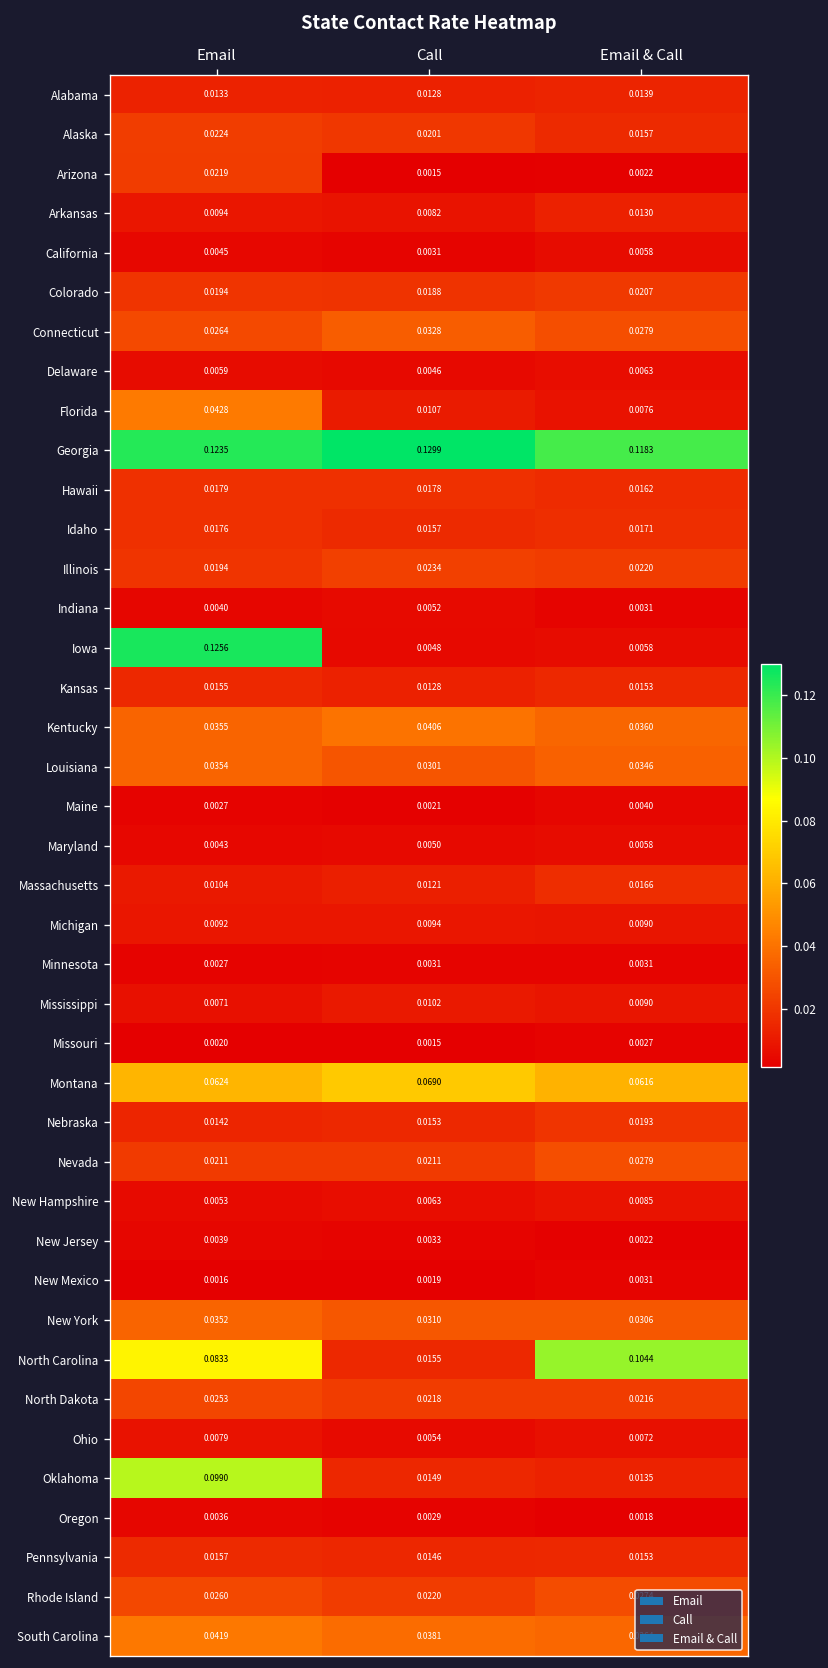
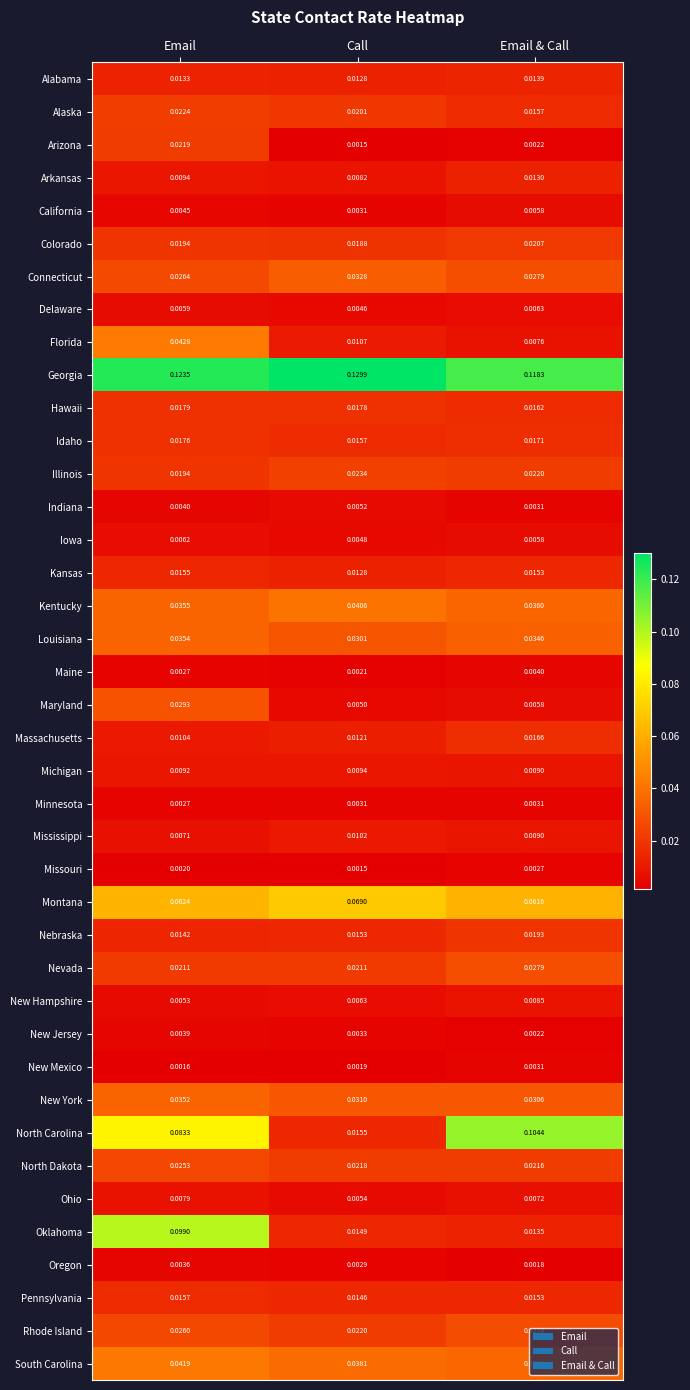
Iowa, Email: 0.1256 -> 0.0062
Maryland, Email: 0.0043 -> 0.0293
